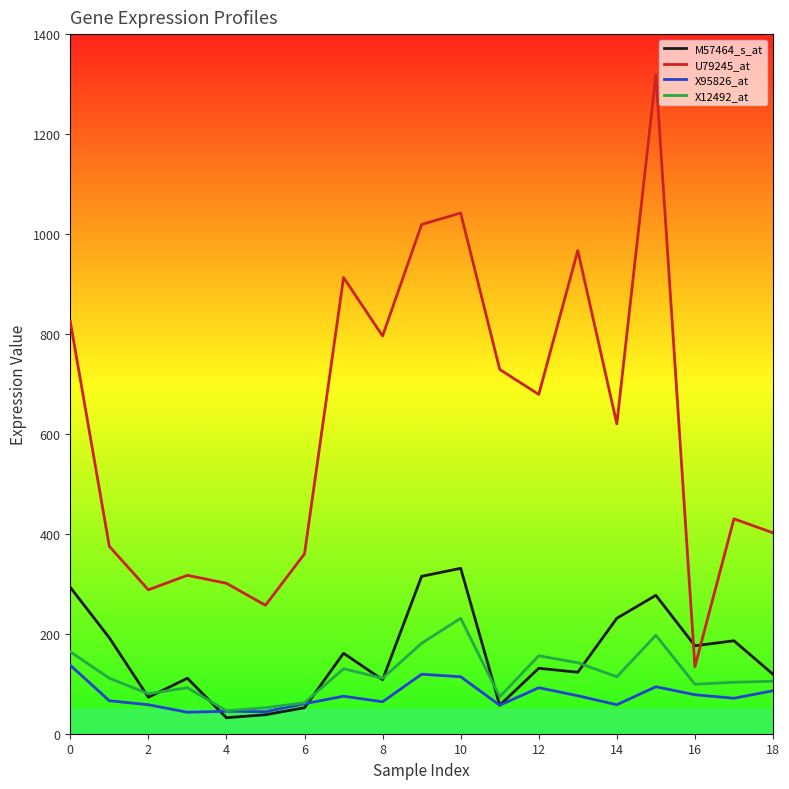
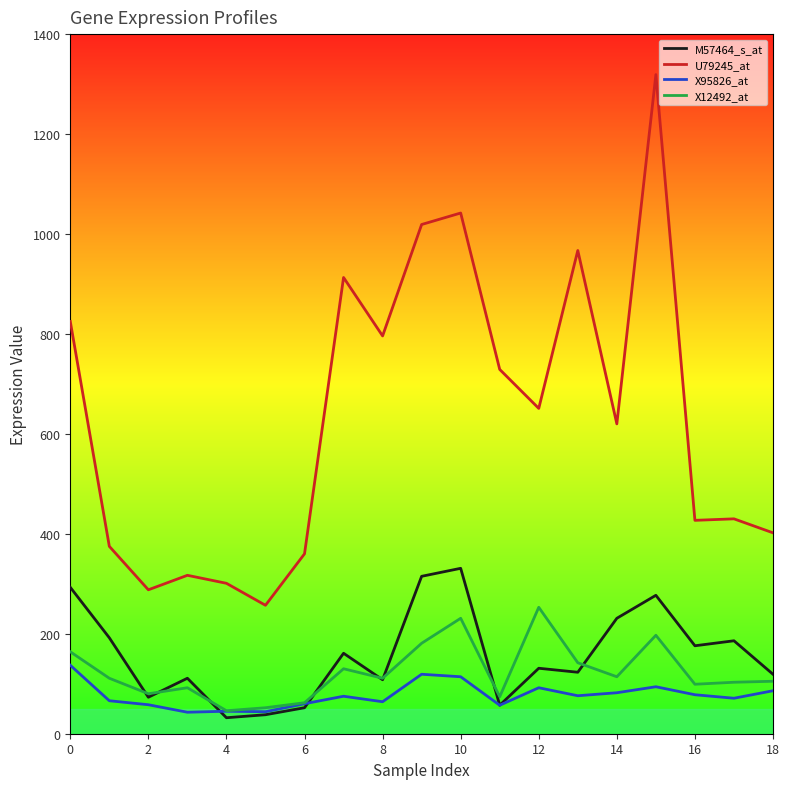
U79245_at, 12: 680 -> 650
X12492_at, 12: 160 -> 250
X95826_at, 14: 60 -> 80
U79245_at, 16: 130 -> 430
